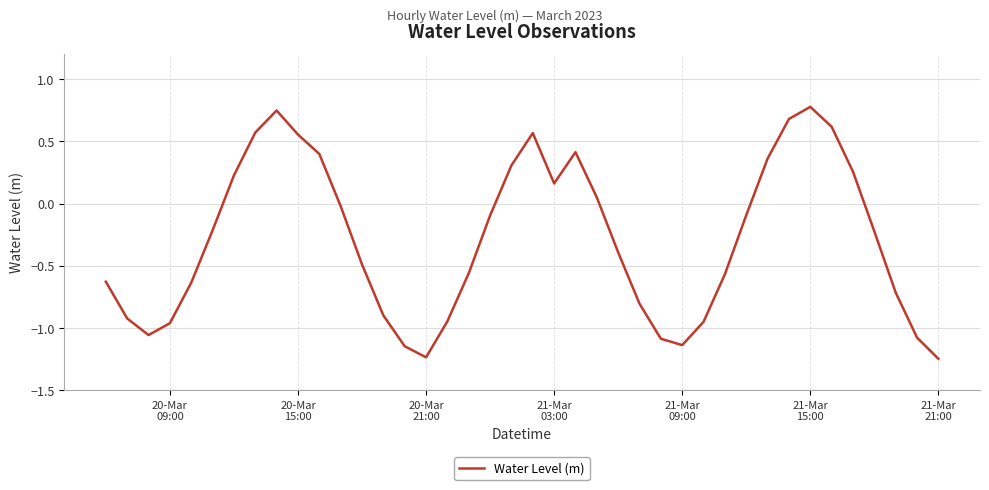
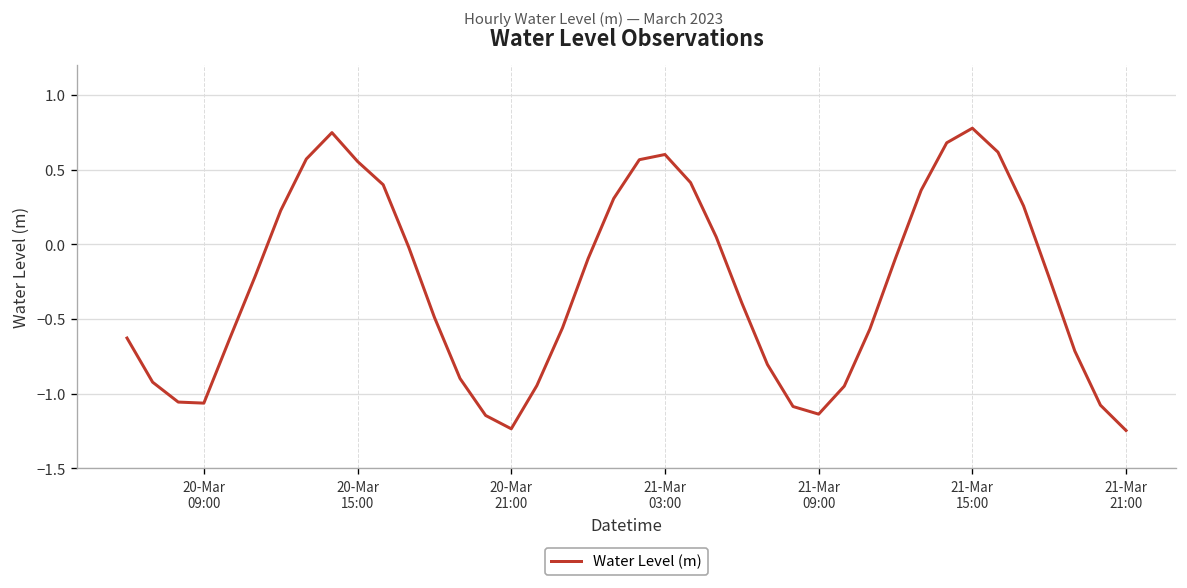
20-Mar 09:00: -0.96 -> -1.06
21-Mar 03:00: 0.16 -> 0.60
